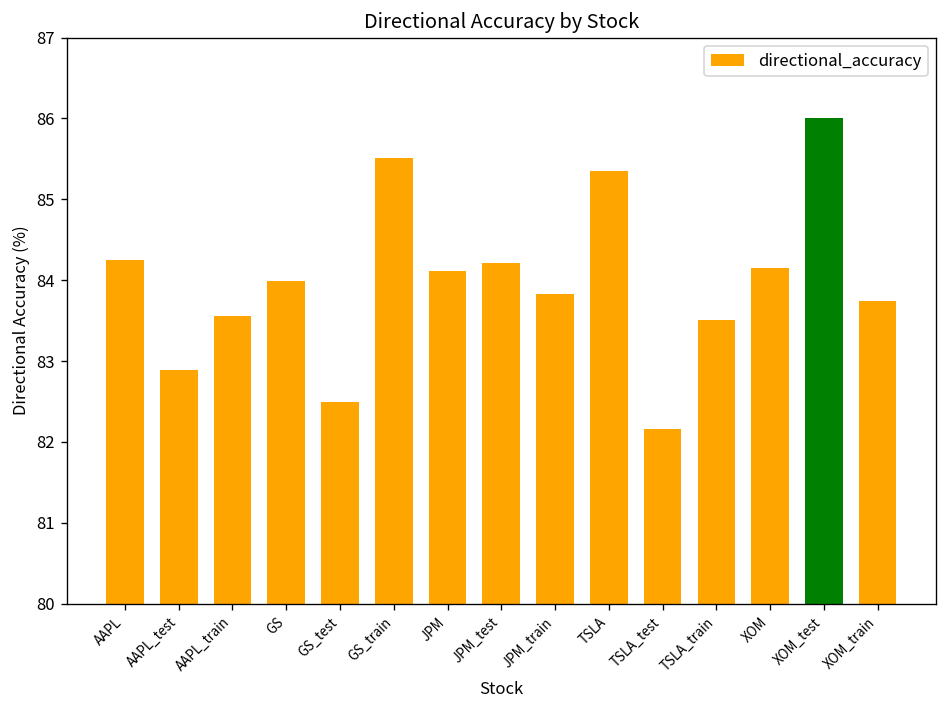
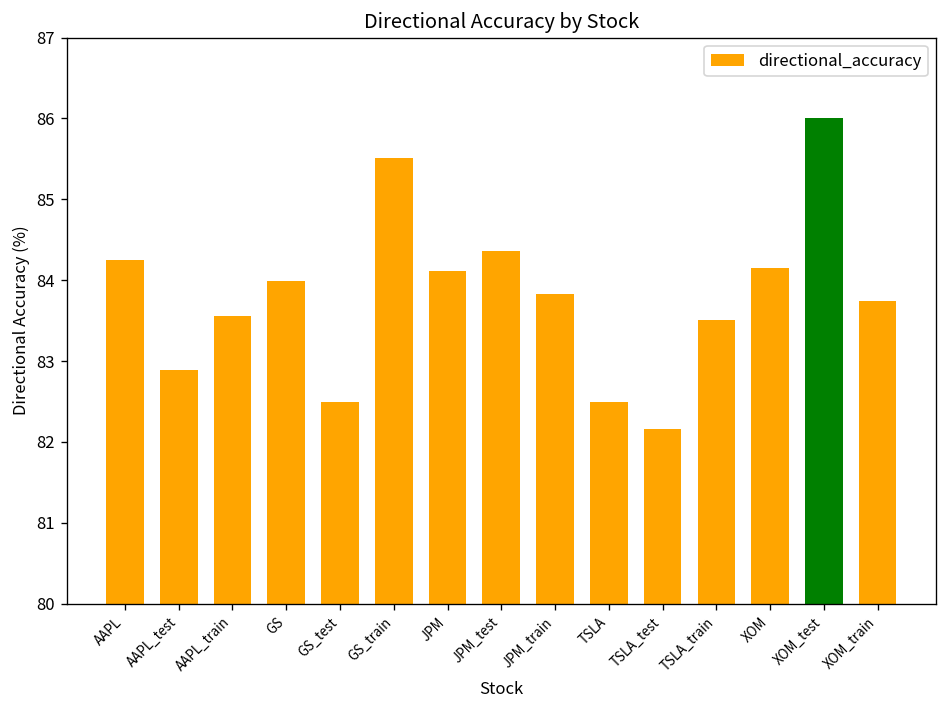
JPM_test: 84.2 -> 84.4
TSLA: 85.4 -> 82.5
